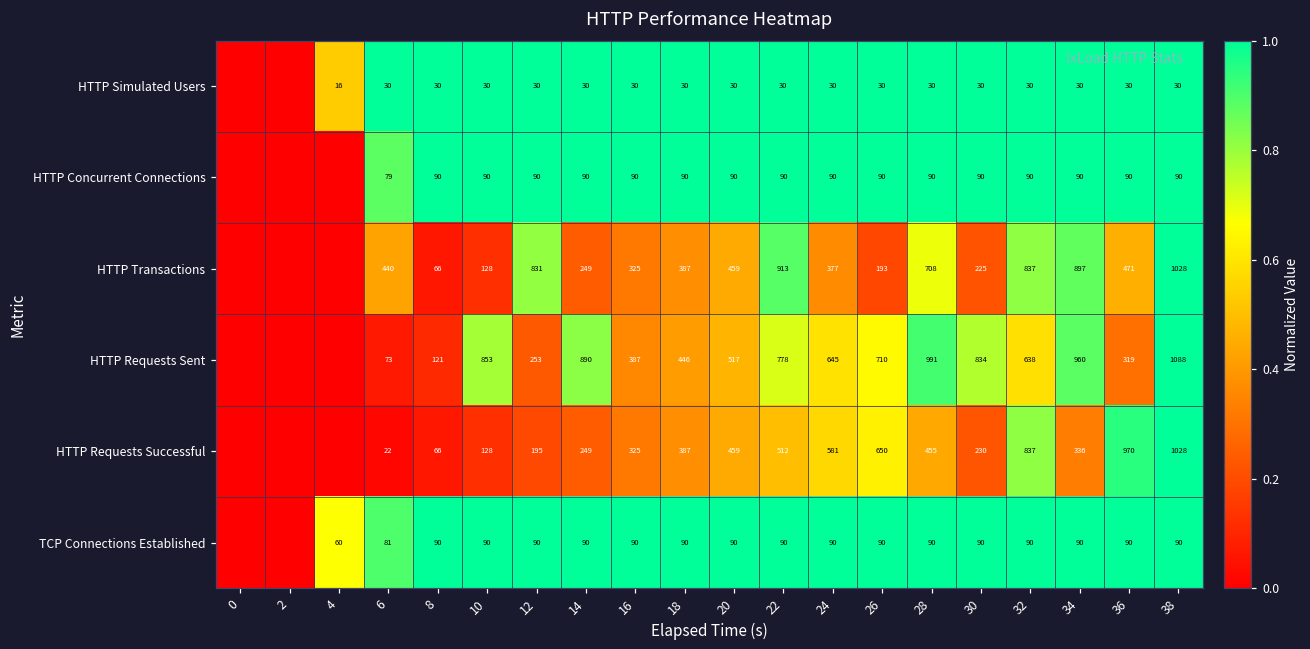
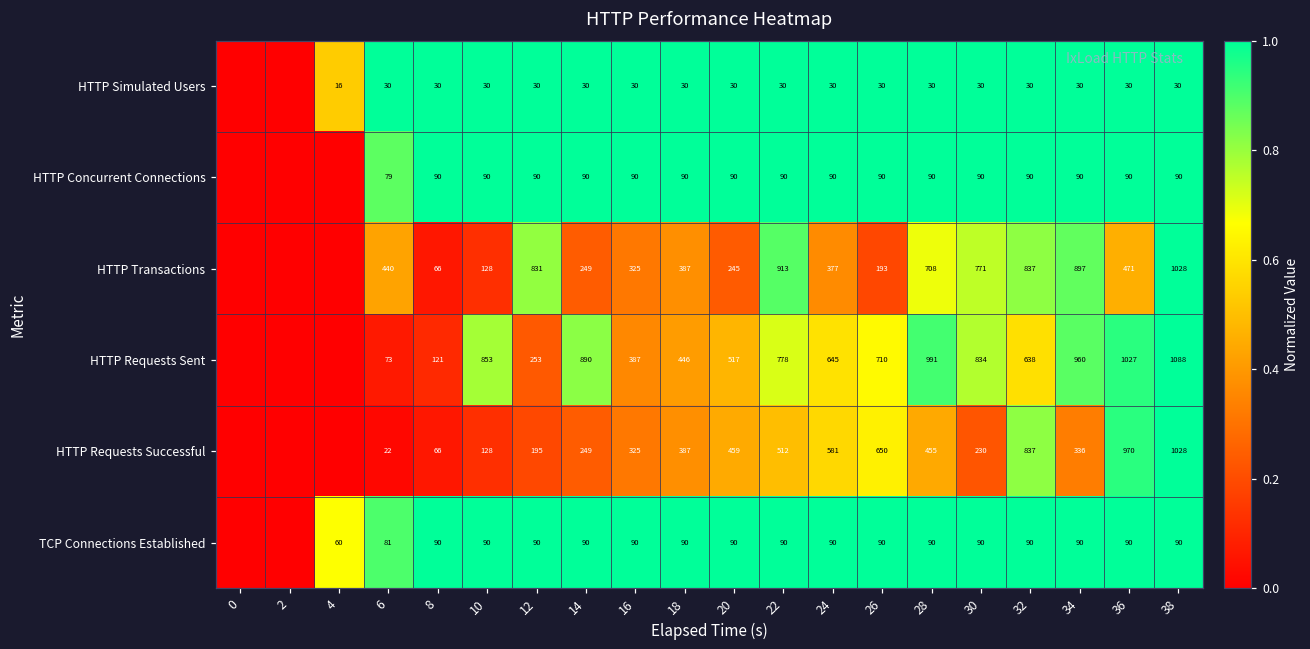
HTTP Transactions, 20: 459 -> 245
HTTP Transactions, 30: 225 -> 771
HTTP Requests Sent, 36: 319 -> 1027
